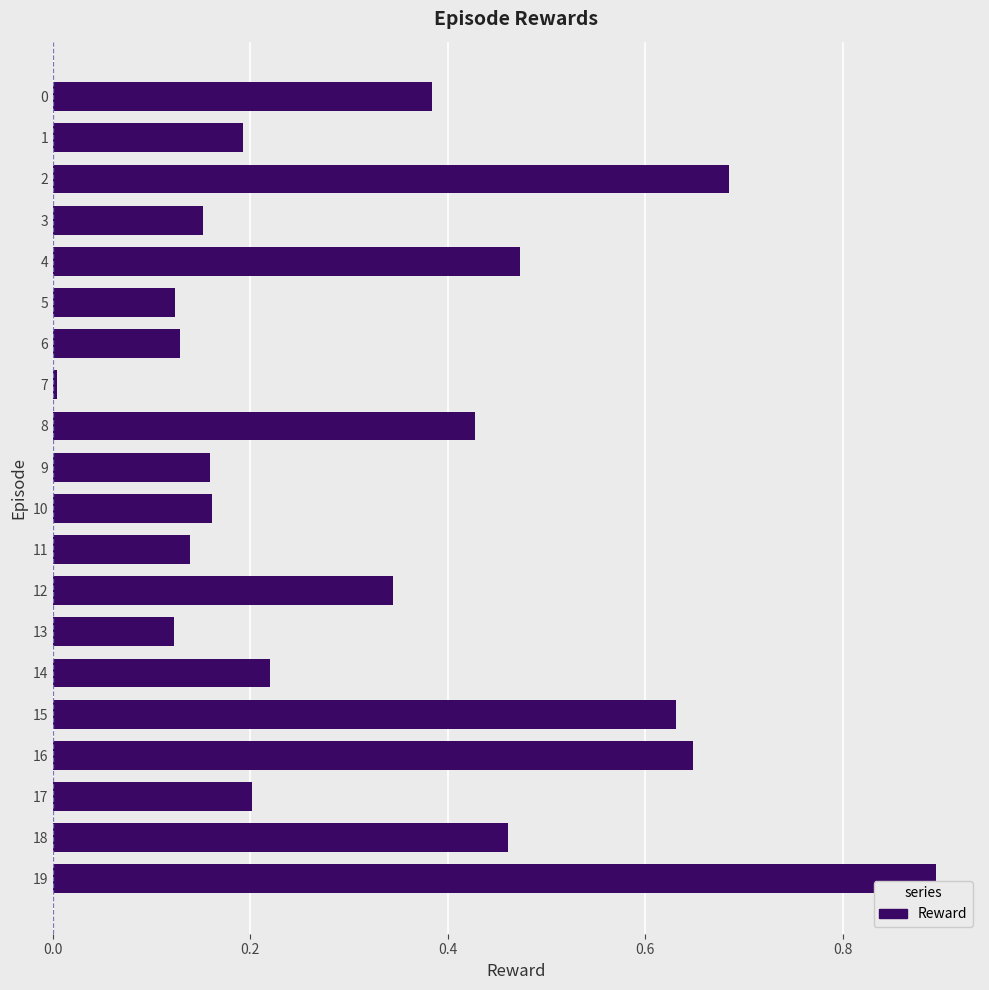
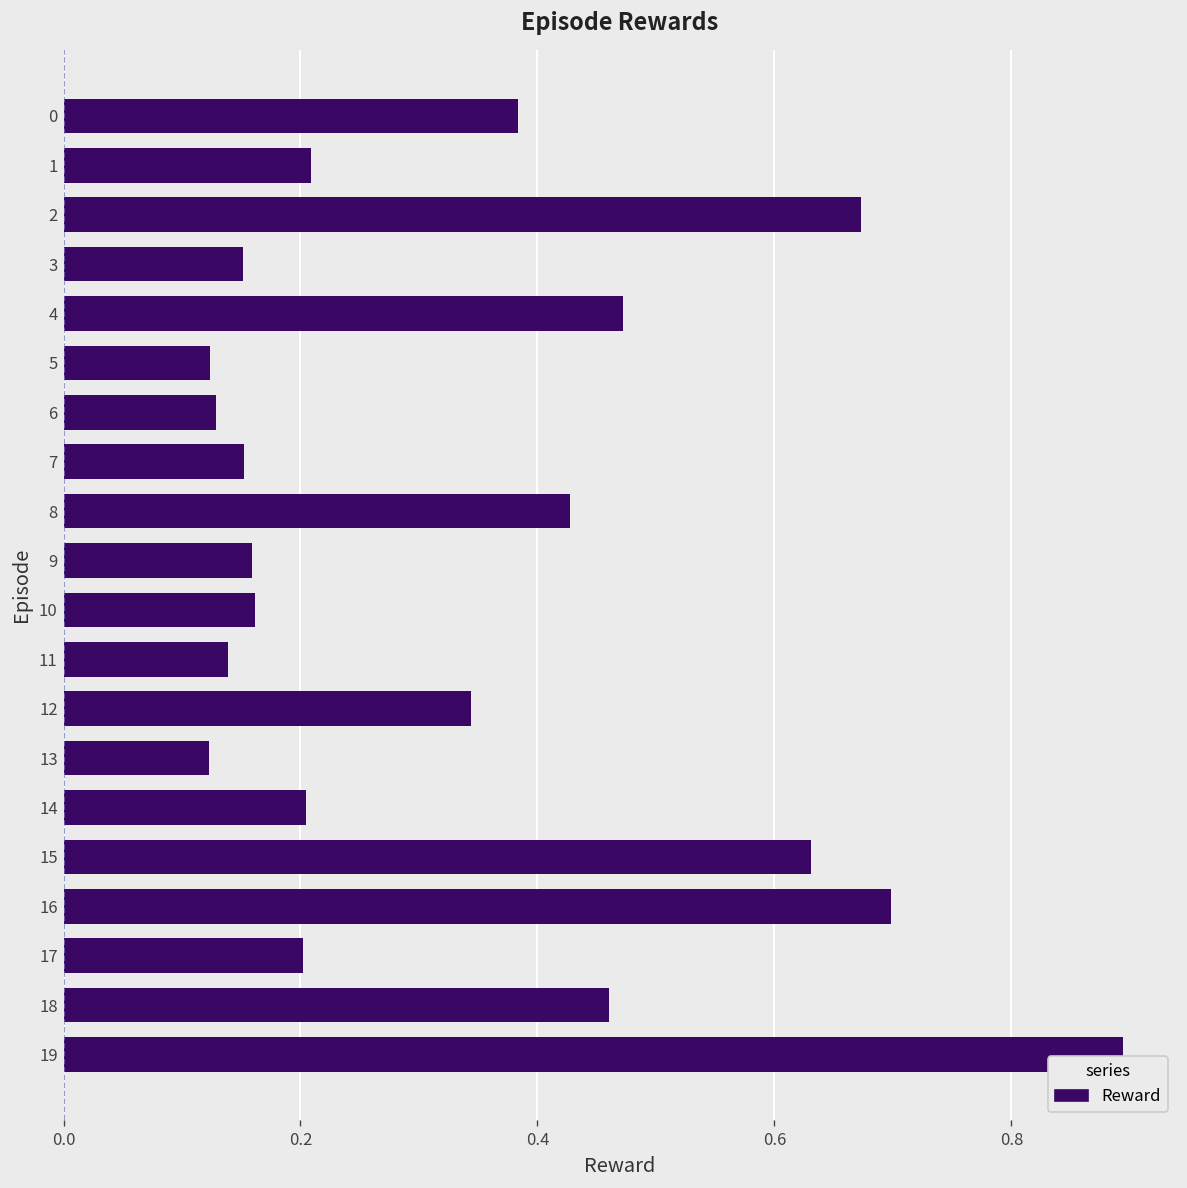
1: 0.19 -> 0.21
2: 0.68 -> 0.67
7: 0.00 -> 0.15
14: 0.22 -> 0.20
16: 0.65 -> 0.70
